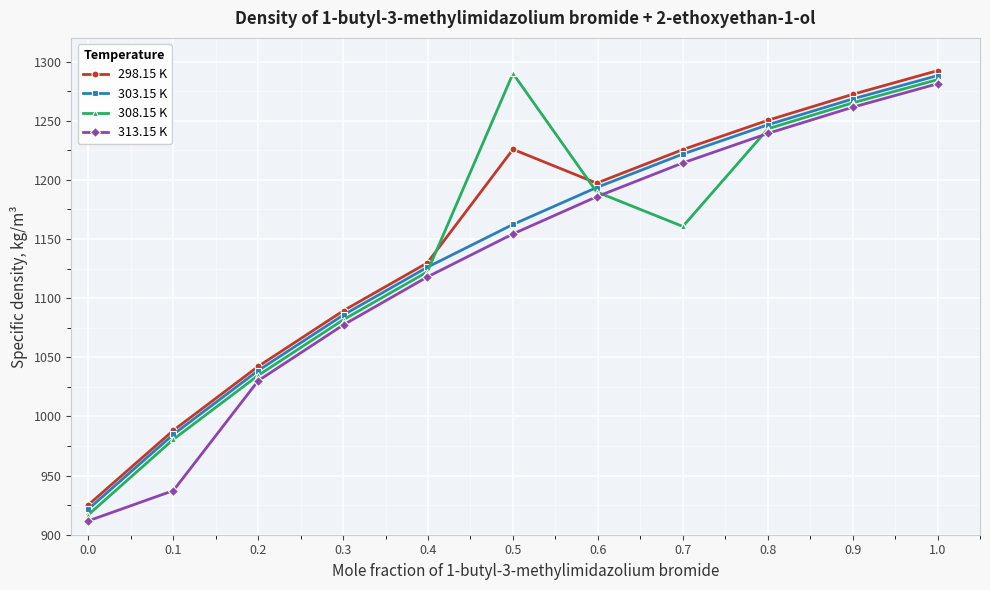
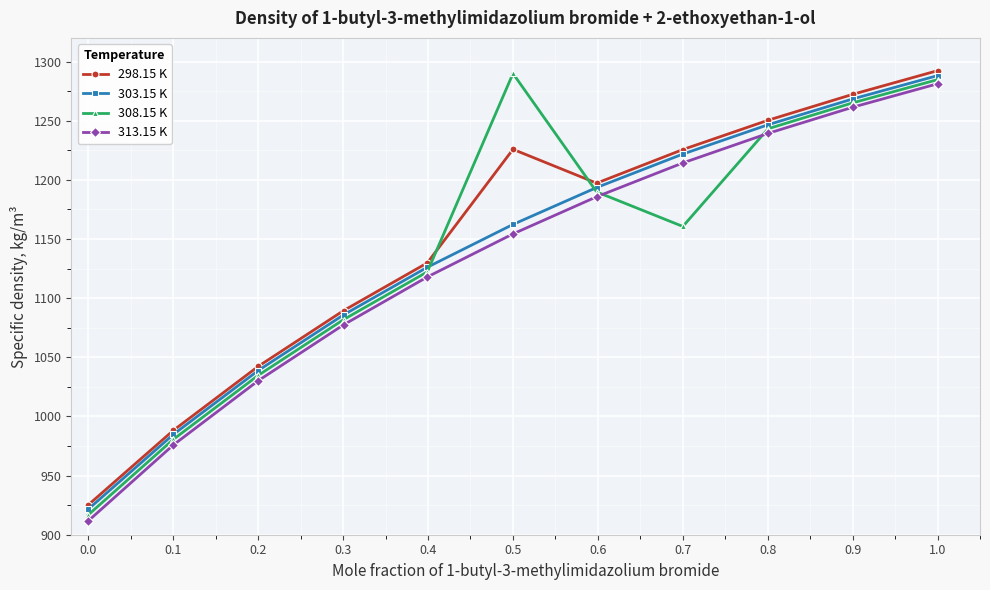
313.15 K, 0.1: 937 -> 976
